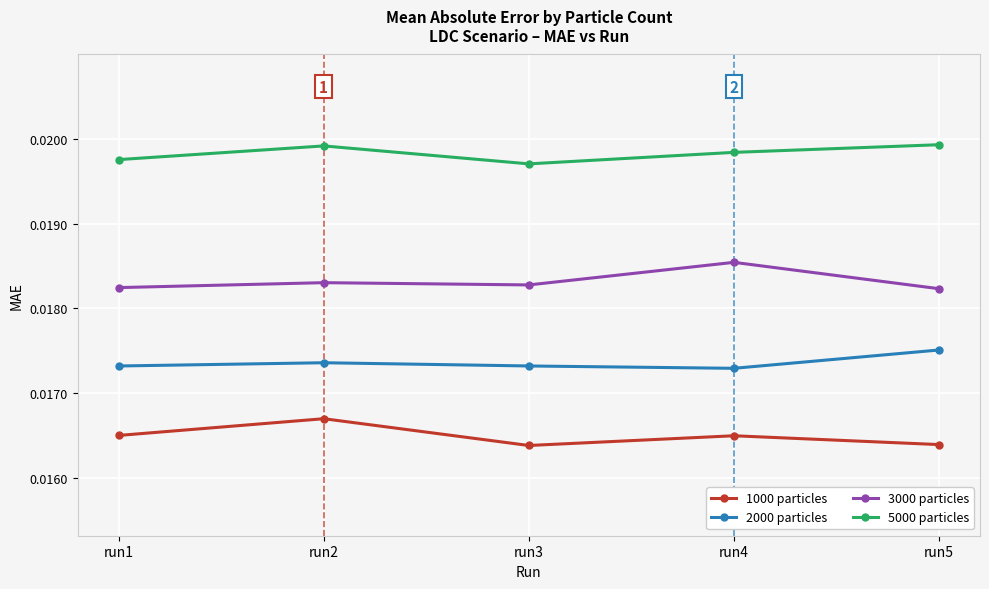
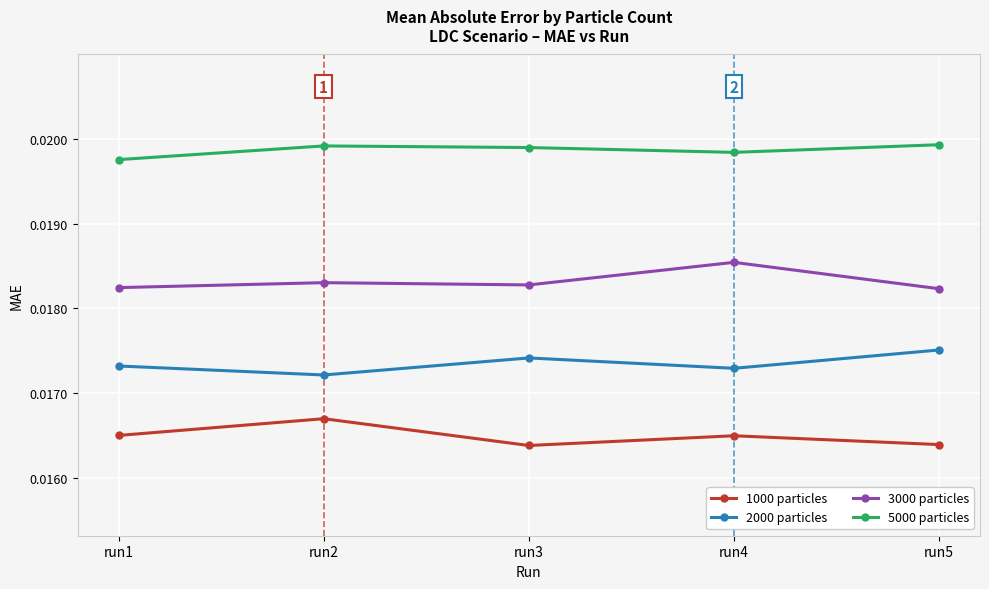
2000 particles, run2: 0.0174 -> 0.0172
2000 particles, run3: 0.0173 -> 0.0174
5000 particles, run3: 0.0197 -> 0.0199
